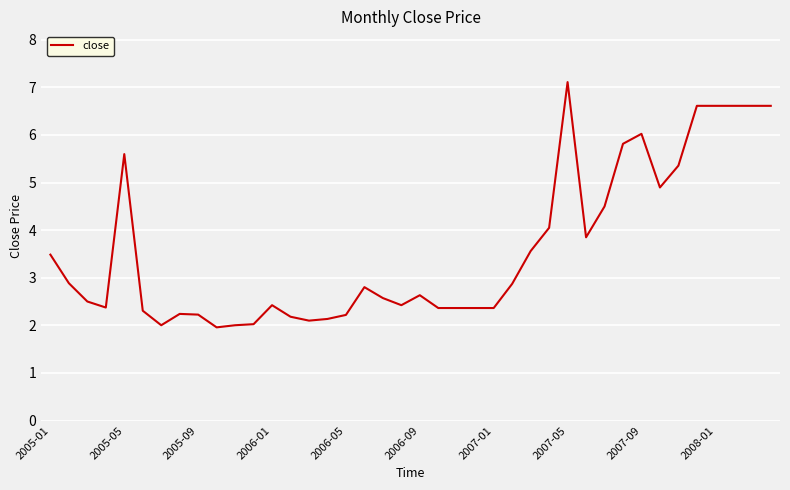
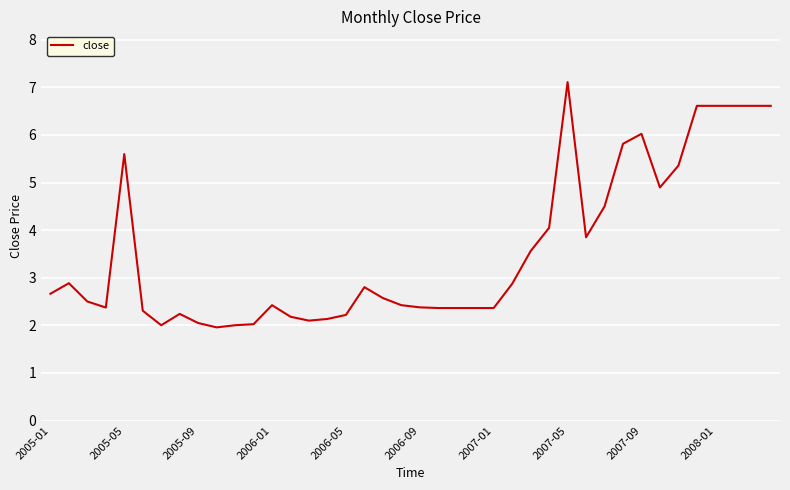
2005-01: 3.5 -> 2.7
2005-09: 2.2 -> 2.0
2006-09: 2.6 -> 2.4
